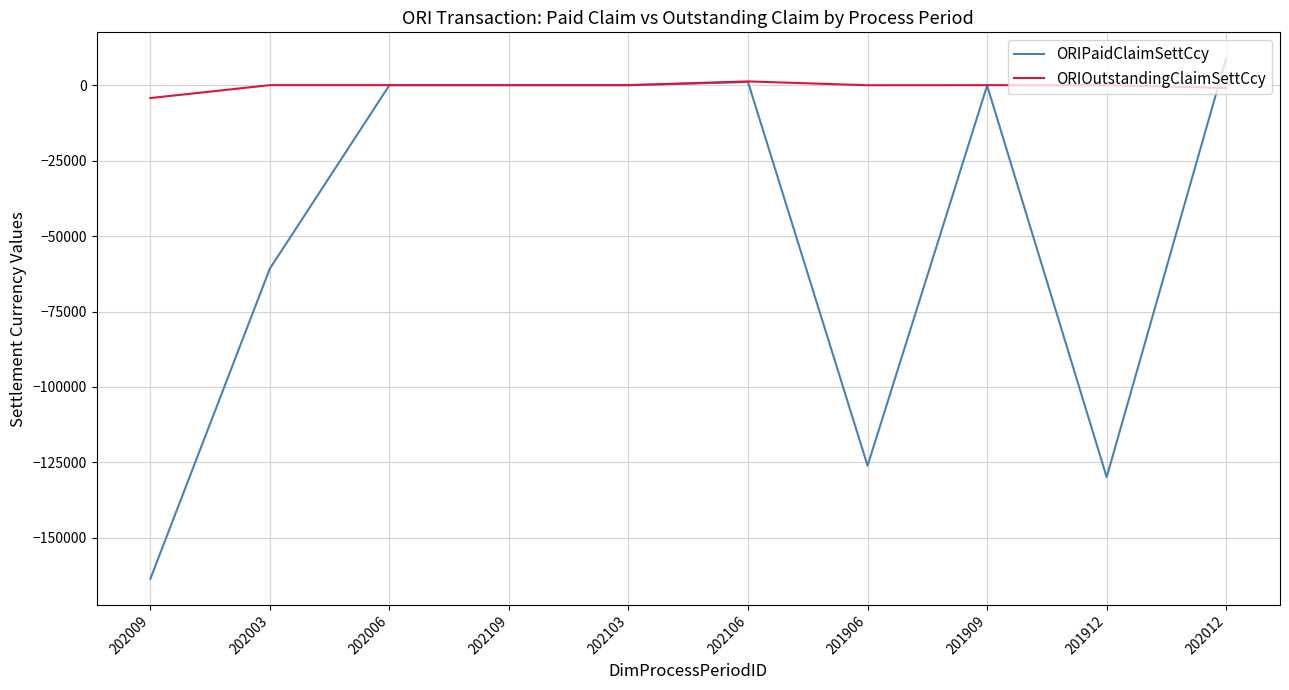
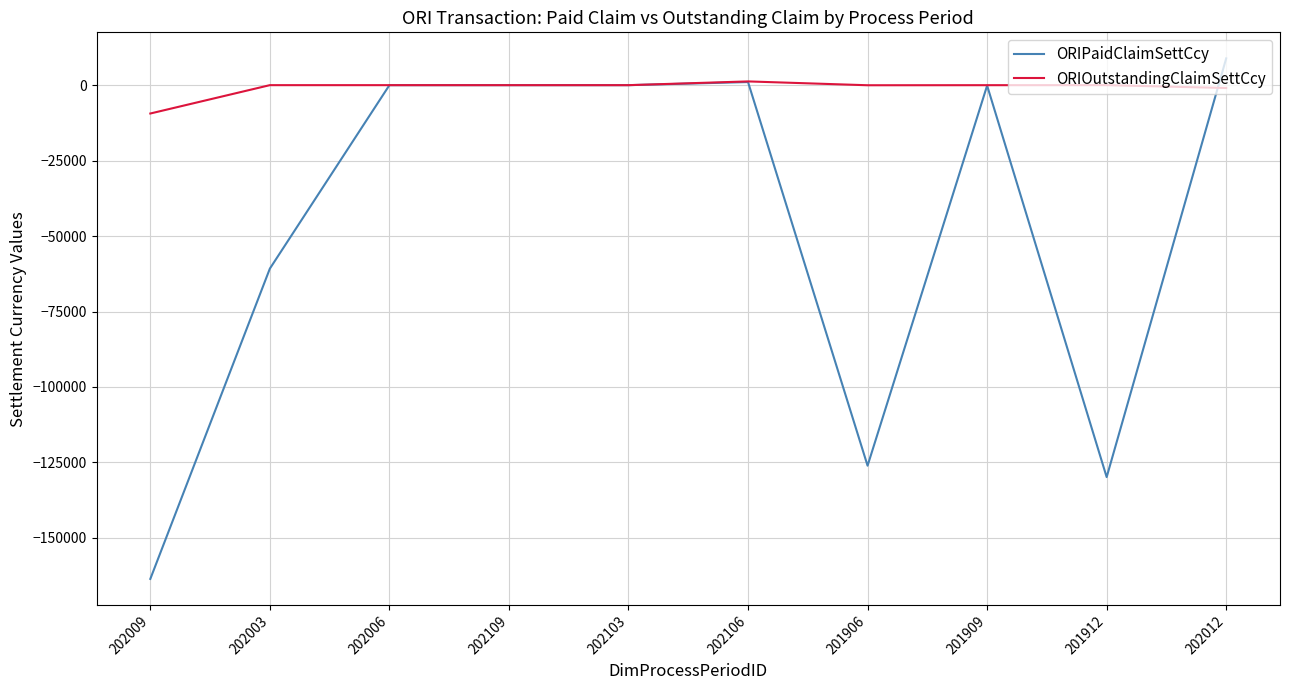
ORIOutstandingClaimSettCcy, 202009: -4000 -> -9000
